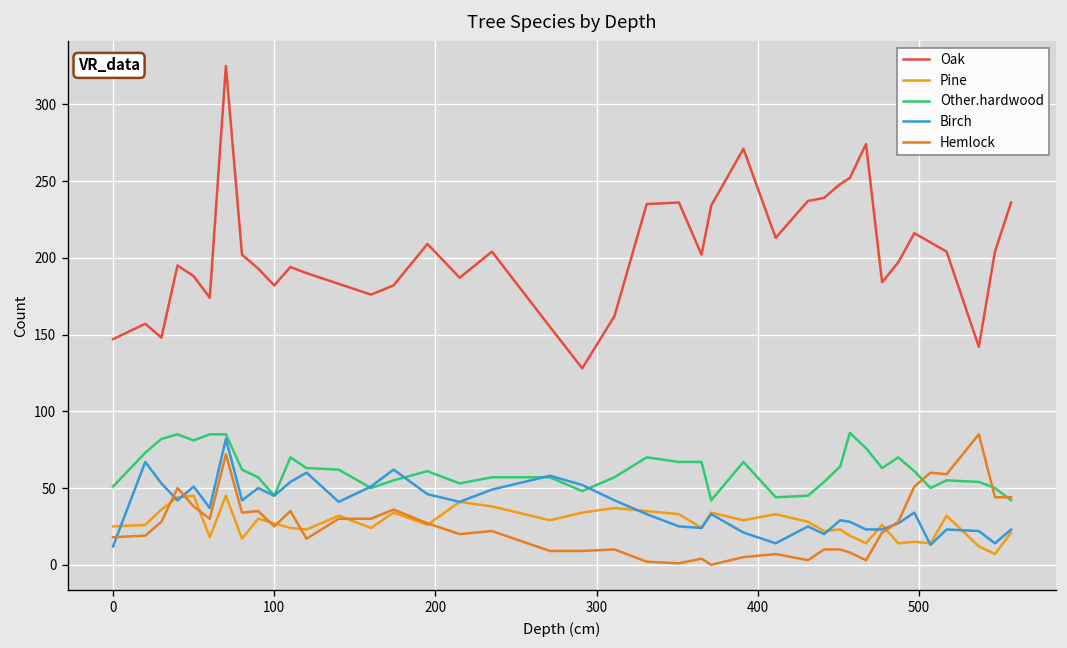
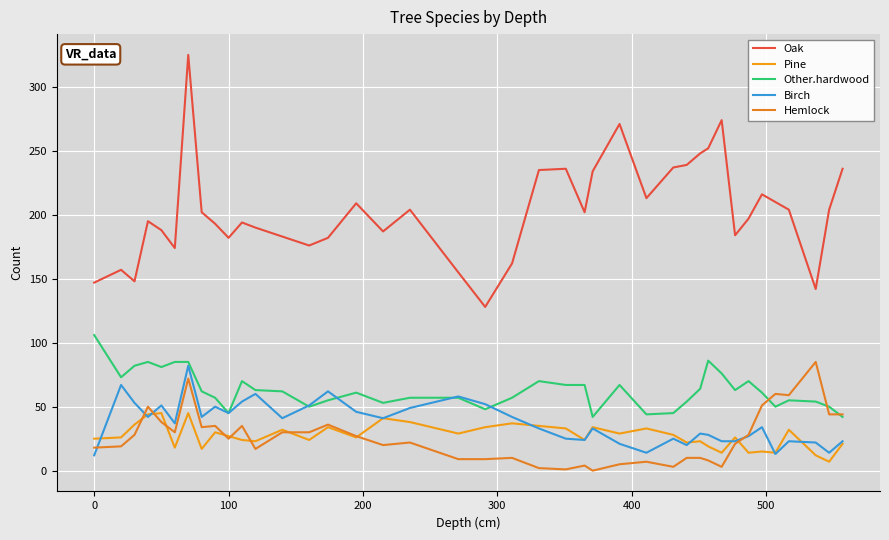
Other.hardwood, 0: 51 -> 106
